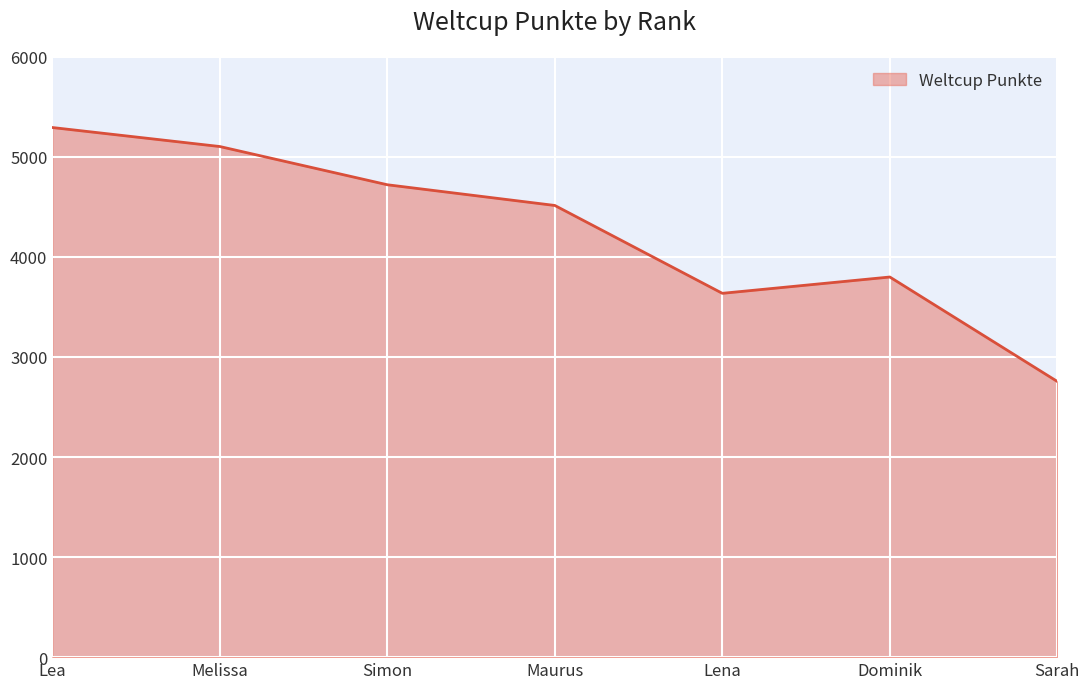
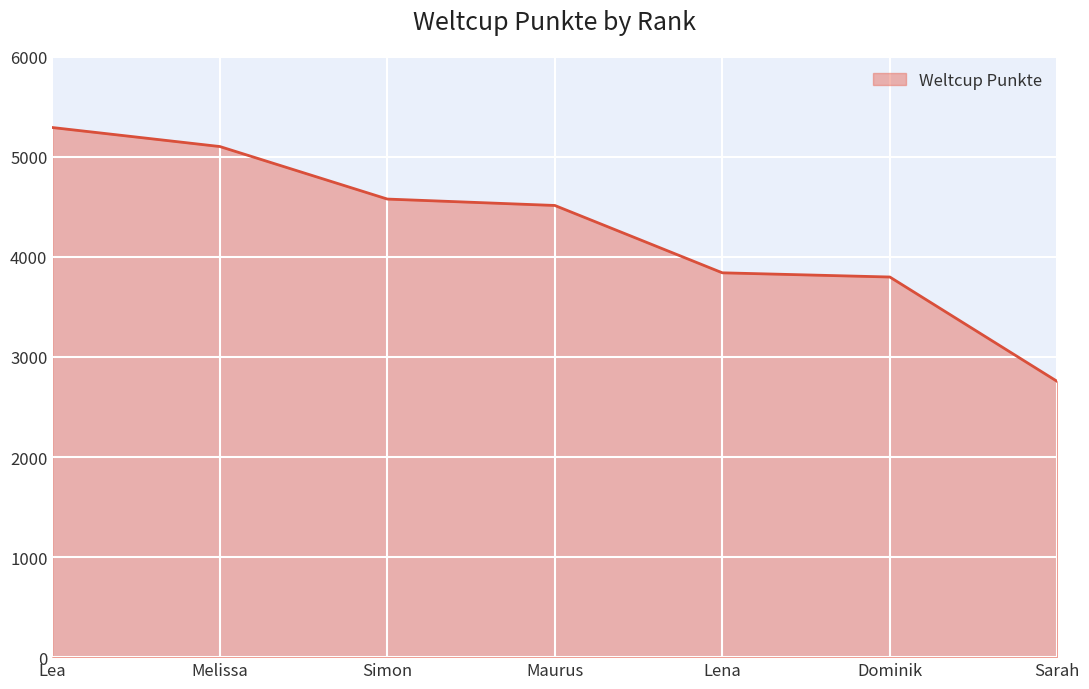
Simon: 4720 -> 4580
Lena: 3640 -> 3840
